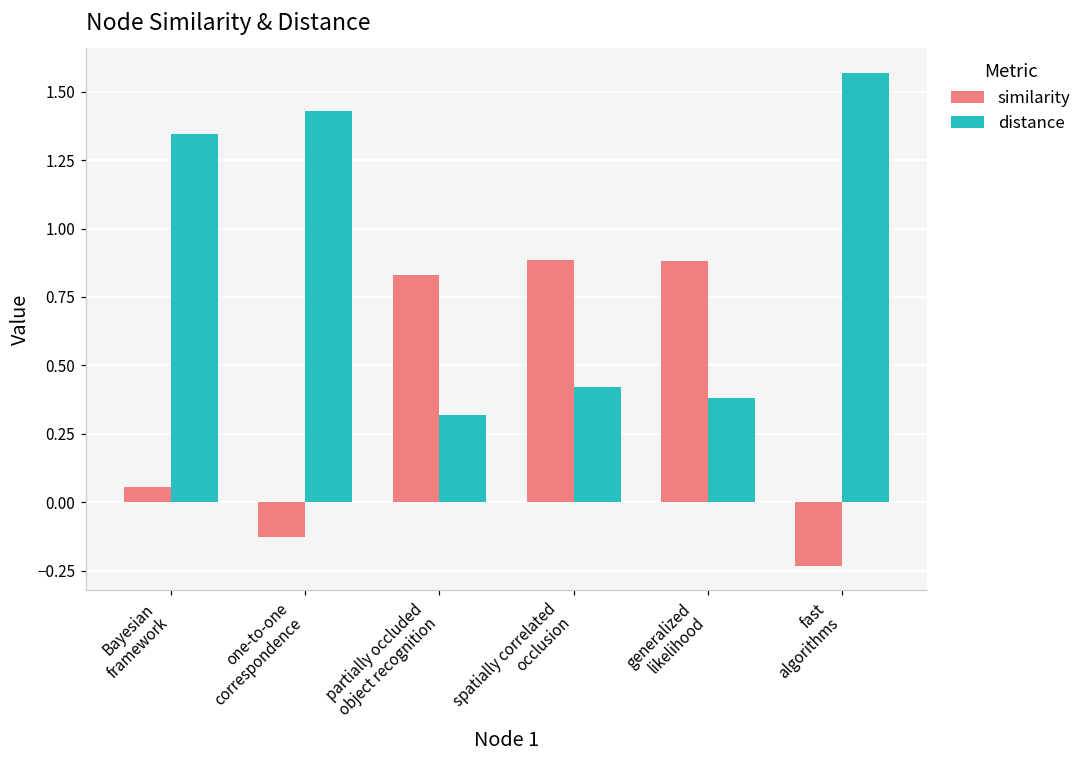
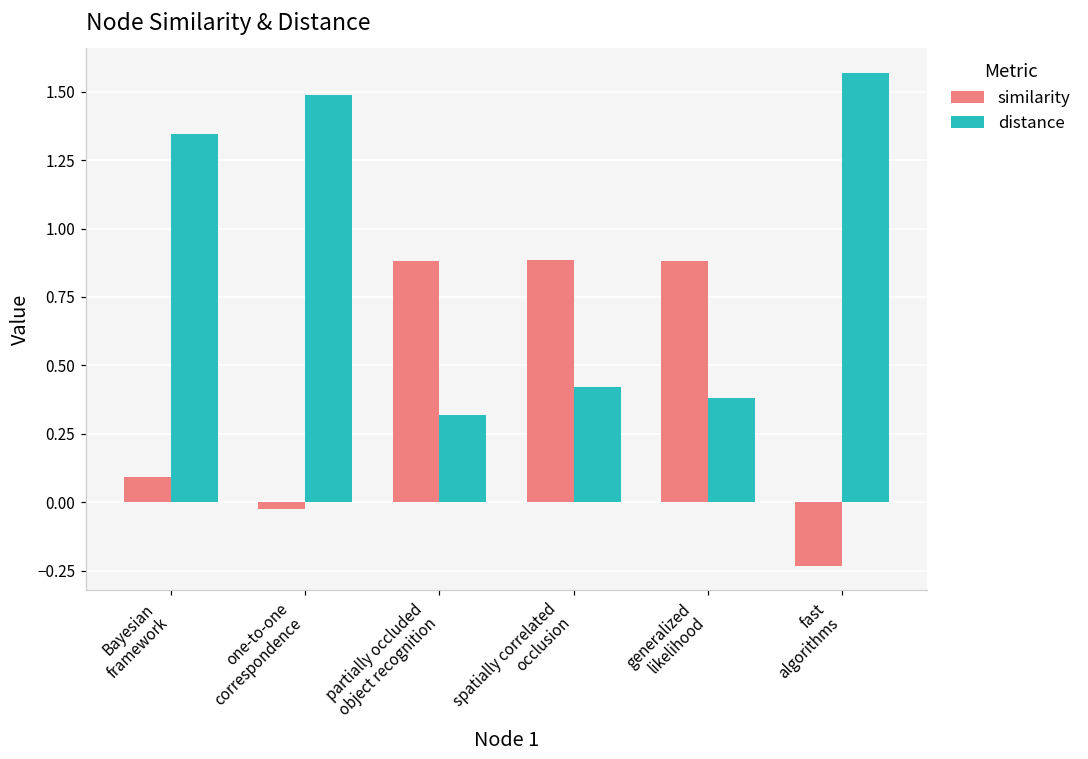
similarity, Bayesian framework: 0.05 -> 0.09
similarity, one-to-one correspondence: -0.13 -> -0.02
distance, one-to-one correspondence: 1.43 -> 1.49
similarity, partially occluded object recognition: 0.83 -> 0.88
